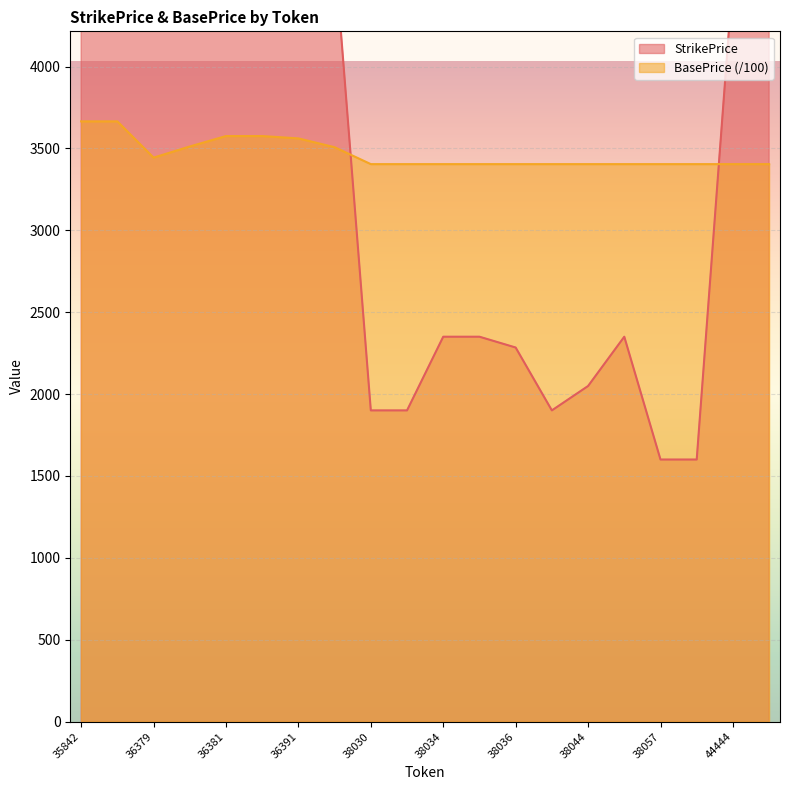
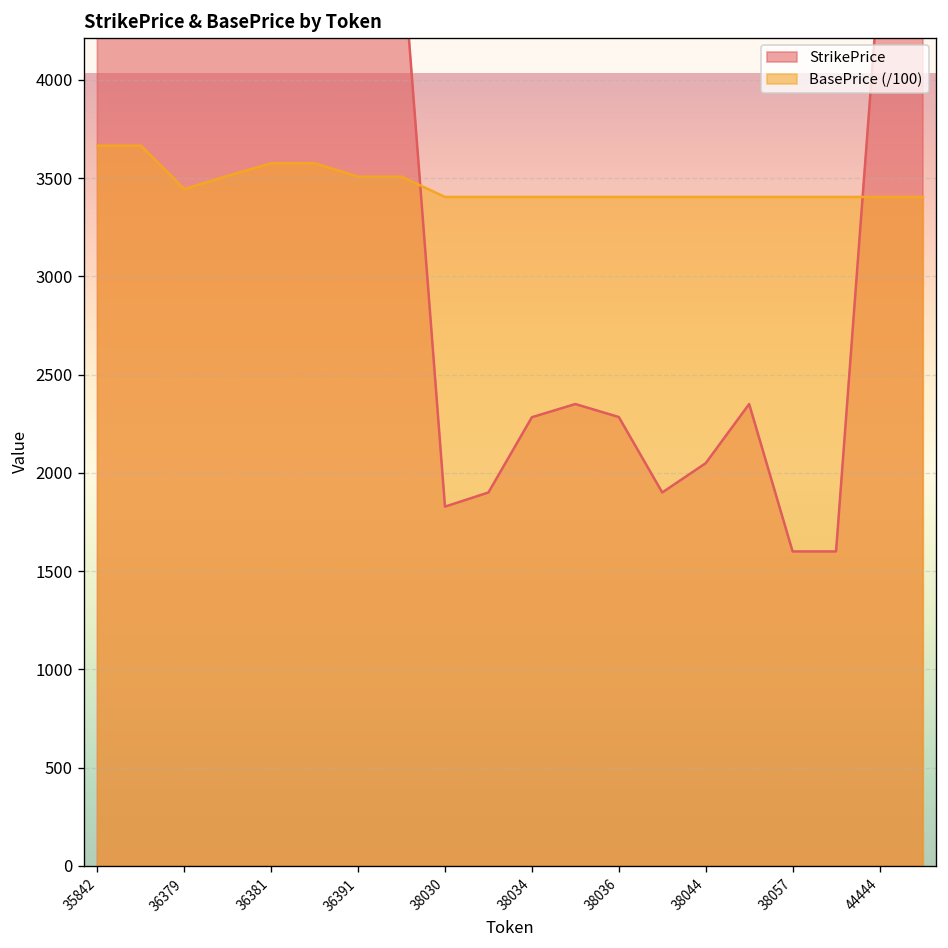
BasePrice (/100), 36391: 3560 -> 3510
StrikePrice, 38030: 1900 -> 1830
StrikePrice, 38034: 2350 -> 2280
